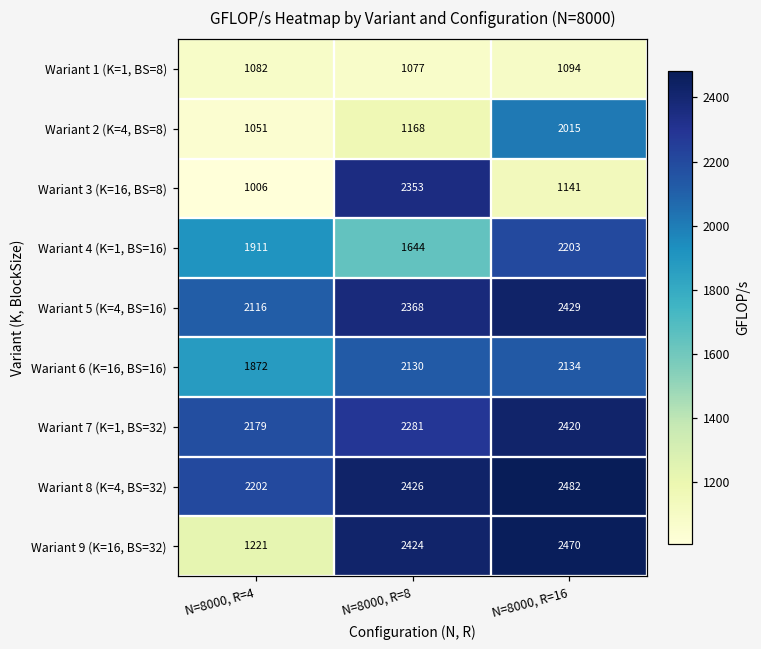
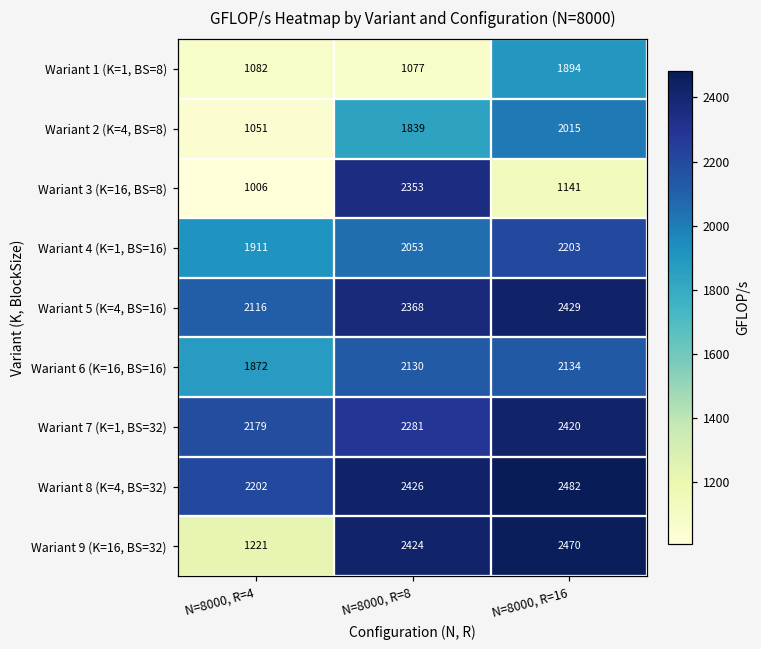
Wariant 1 (K=1, BS=8), N=8000, R=16: 1094 -> 1894
Wariant 2 (K=4, BS=8), N=8000, R=8: 1168 -> 1839
Wariant 4 (K=1, BS=16), N=8000, R=8: 1644 -> 2053
